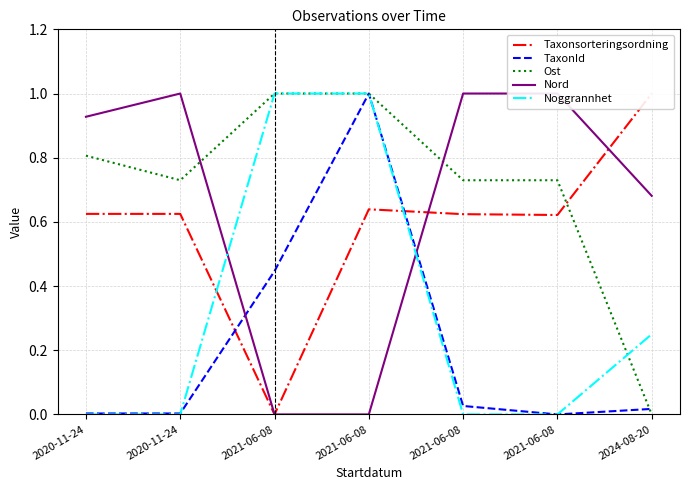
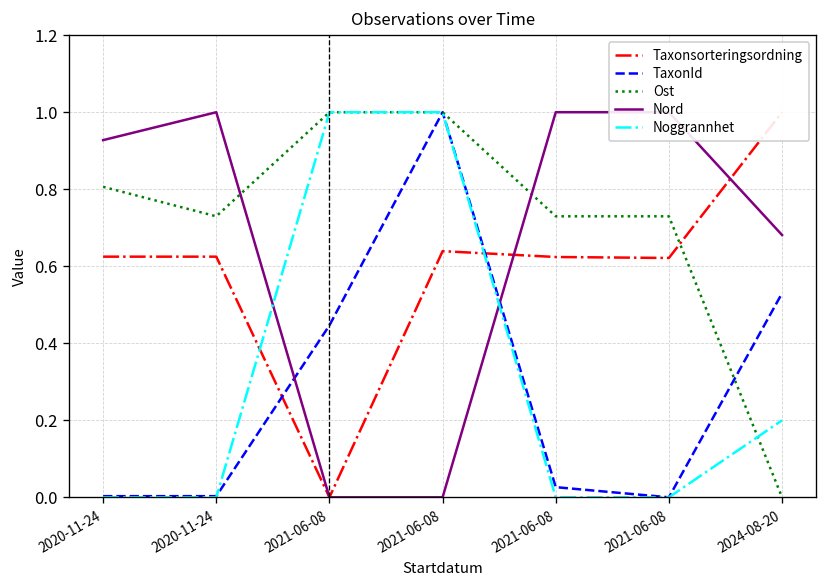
TaxonId, 2024-08-20: 0.02 -> 0.53
Noggrannhet, 2024-08-20: 0.25 -> 0.20
